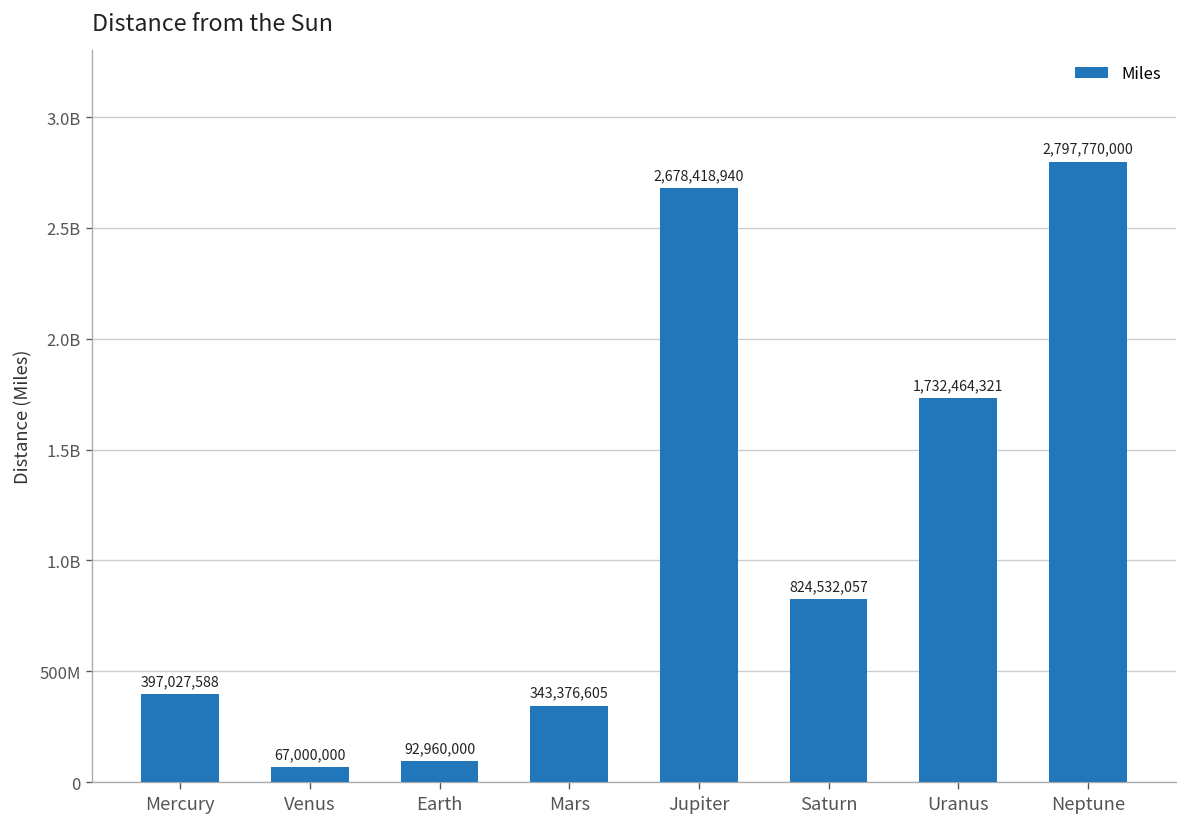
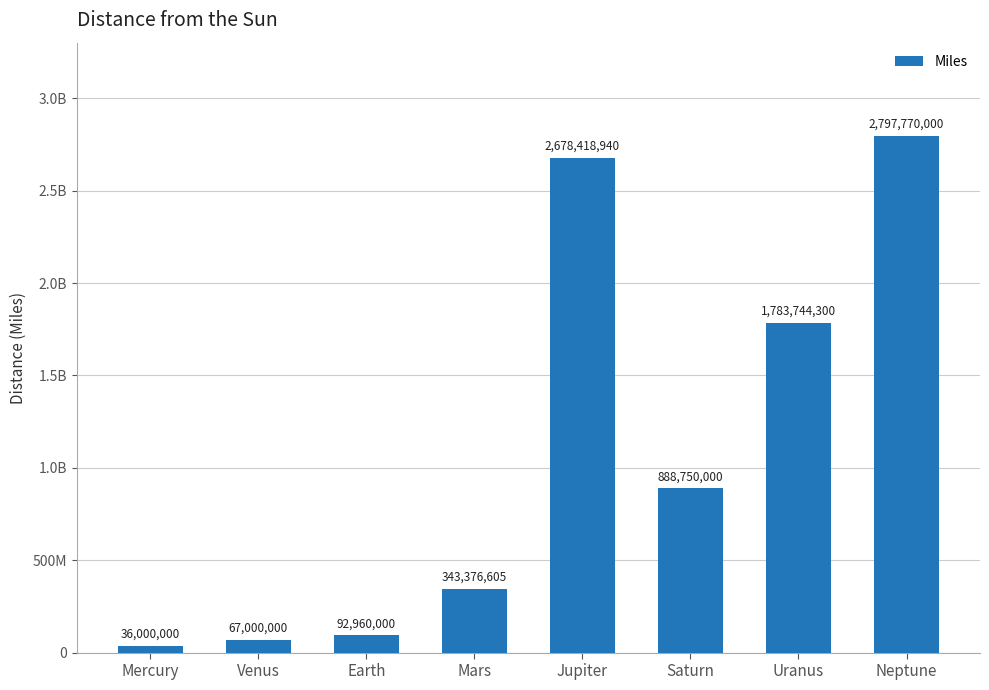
Mercury: 397,027,588 -> 36,000,000
Saturn: 824,532,057 -> 888,750,000
Uranus: 1,732,464,321 -> 1,783,744,300
